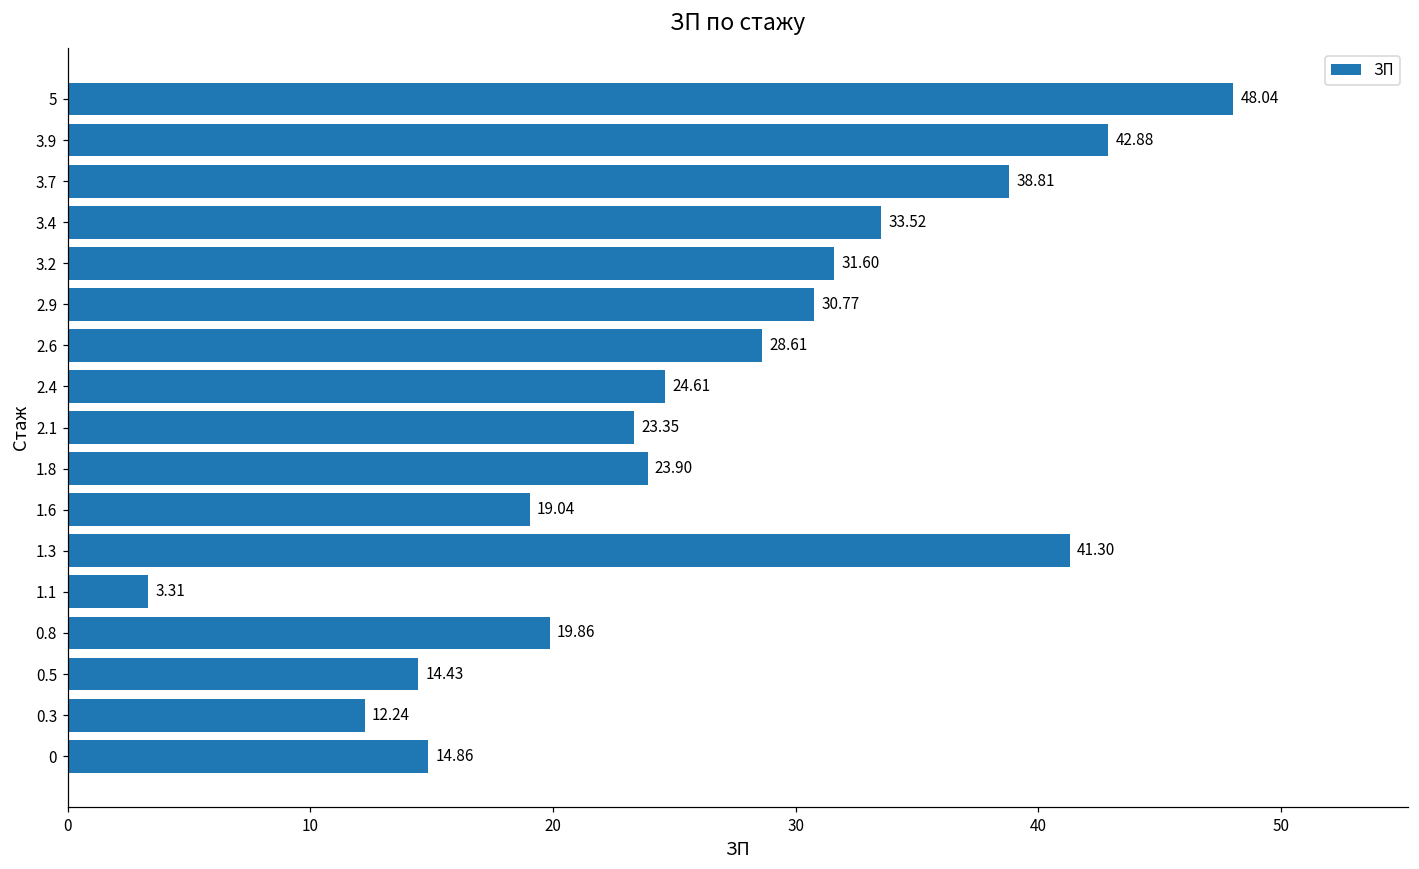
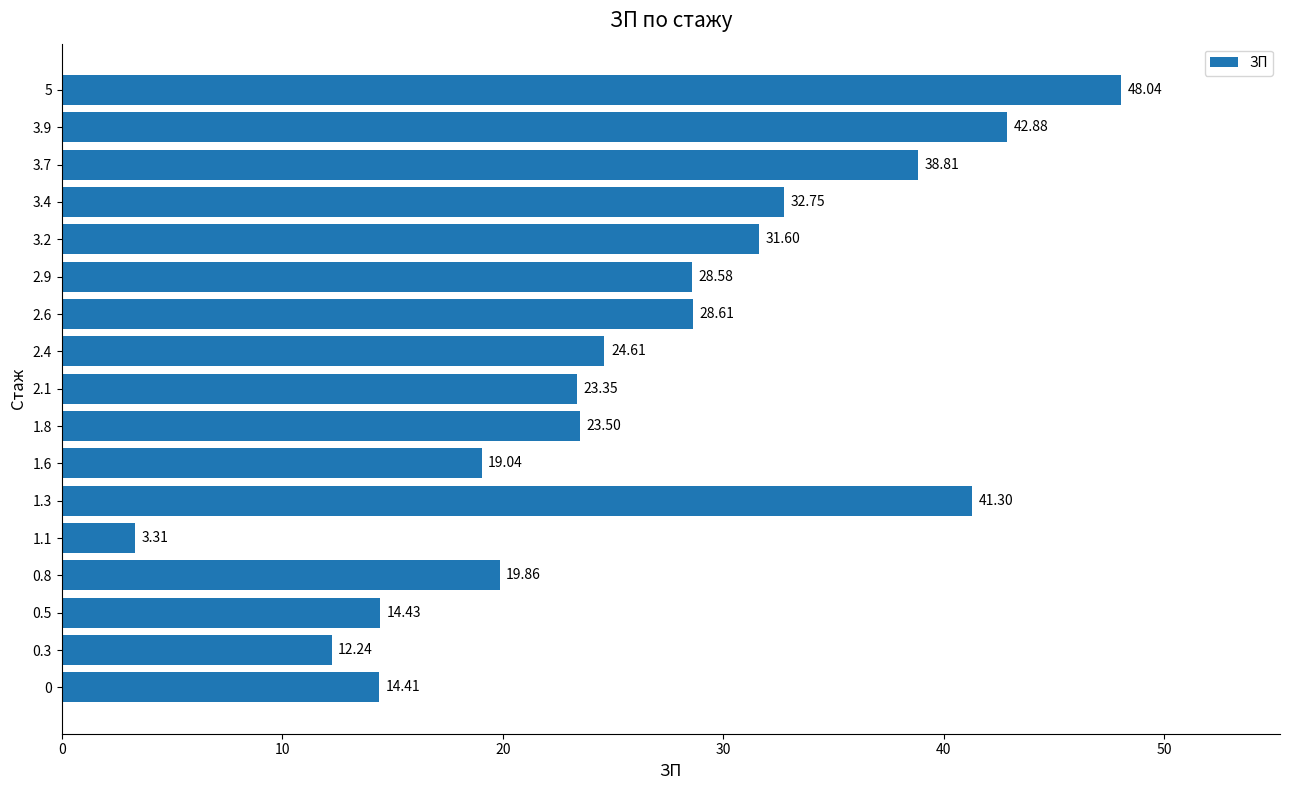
3.4: 33.52 -> 32.75
2.9: 30.77 -> 28.58
1.8: 23.90 -> 23.50
0: 14.86 -> 14.41
